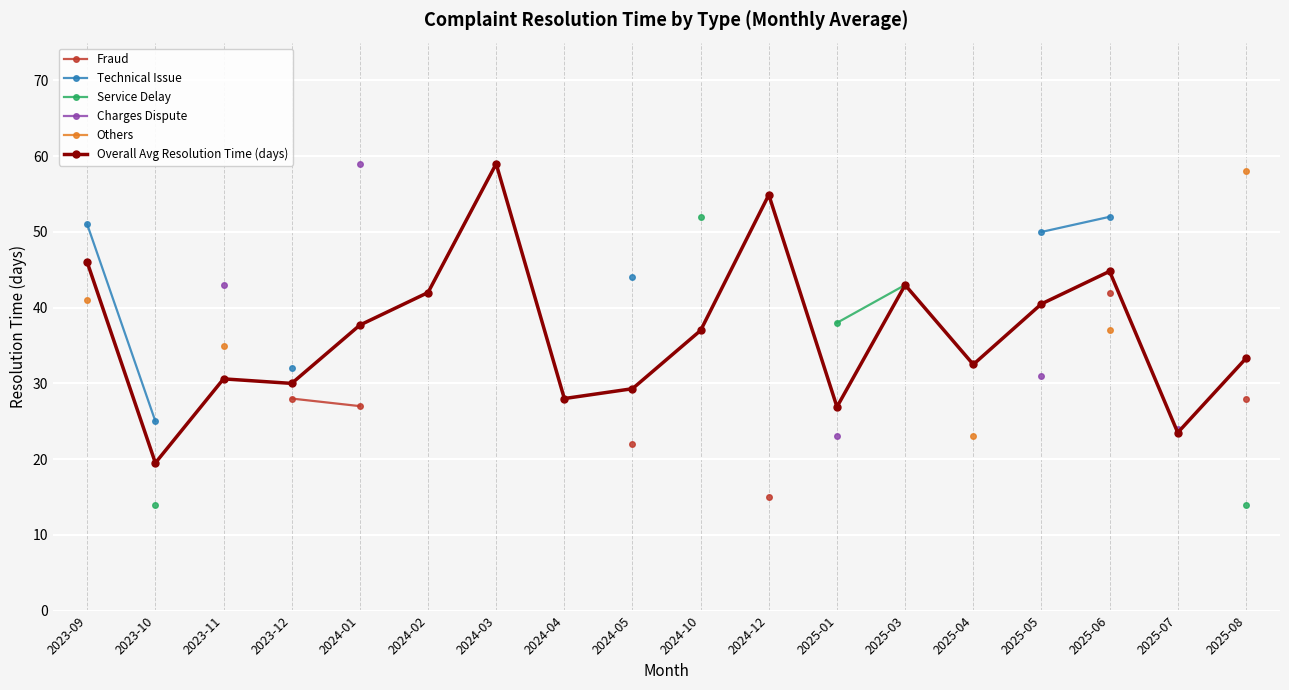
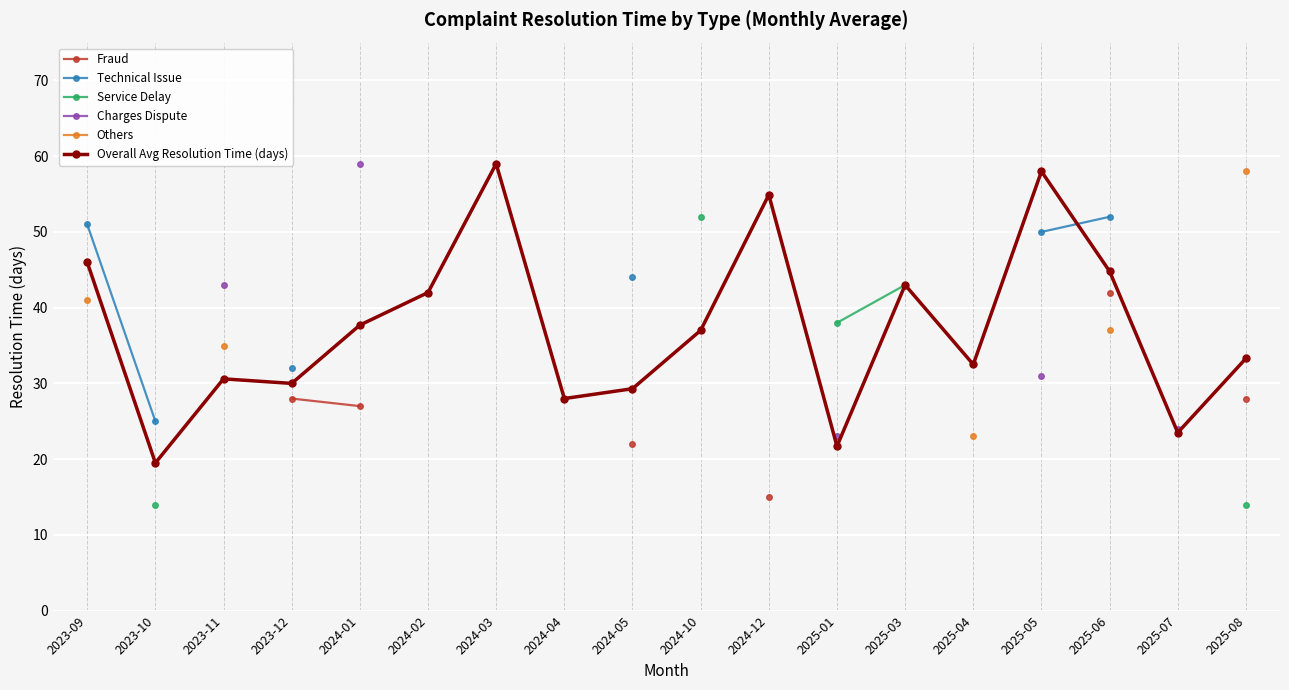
Overall Avg Resolution Time (days), 2025-01: 27 -> 22
Overall Avg Resolution Time (days), 2025-05: 41 -> 58
